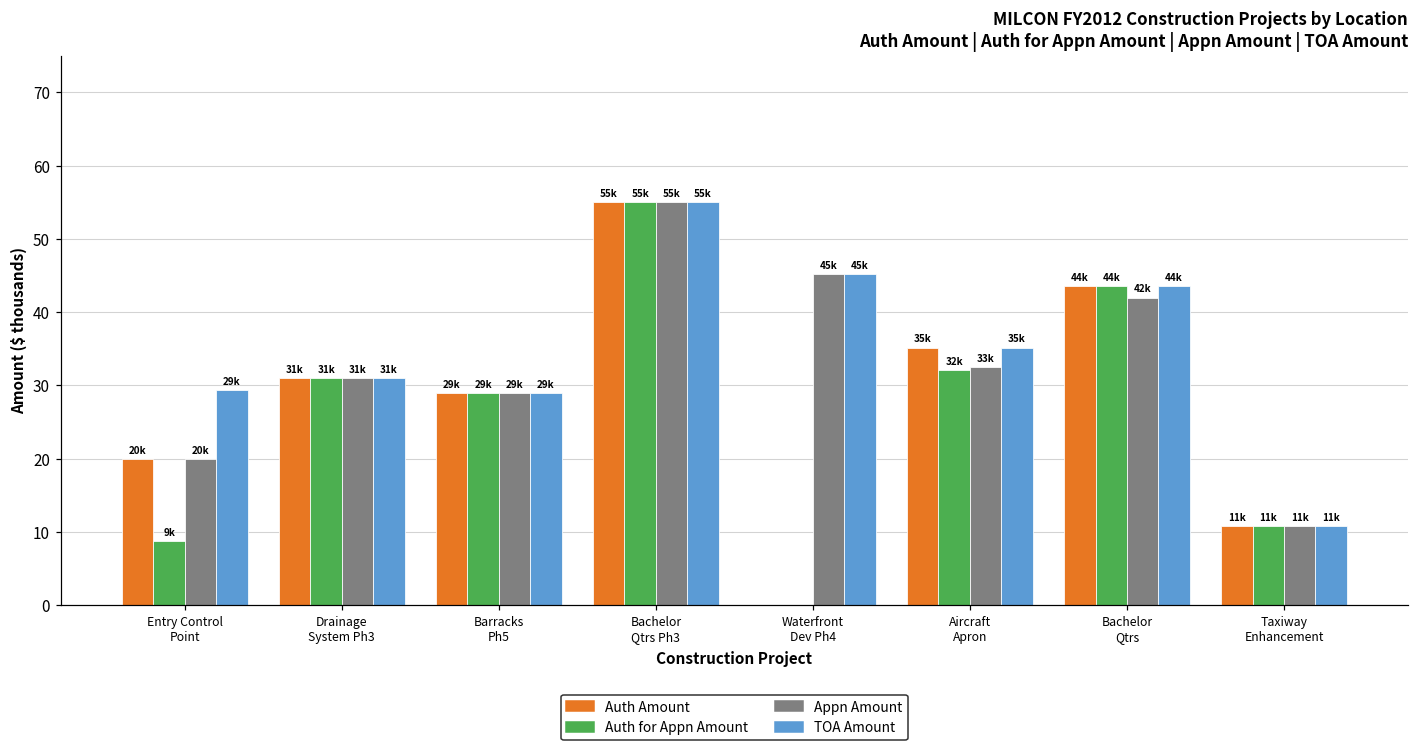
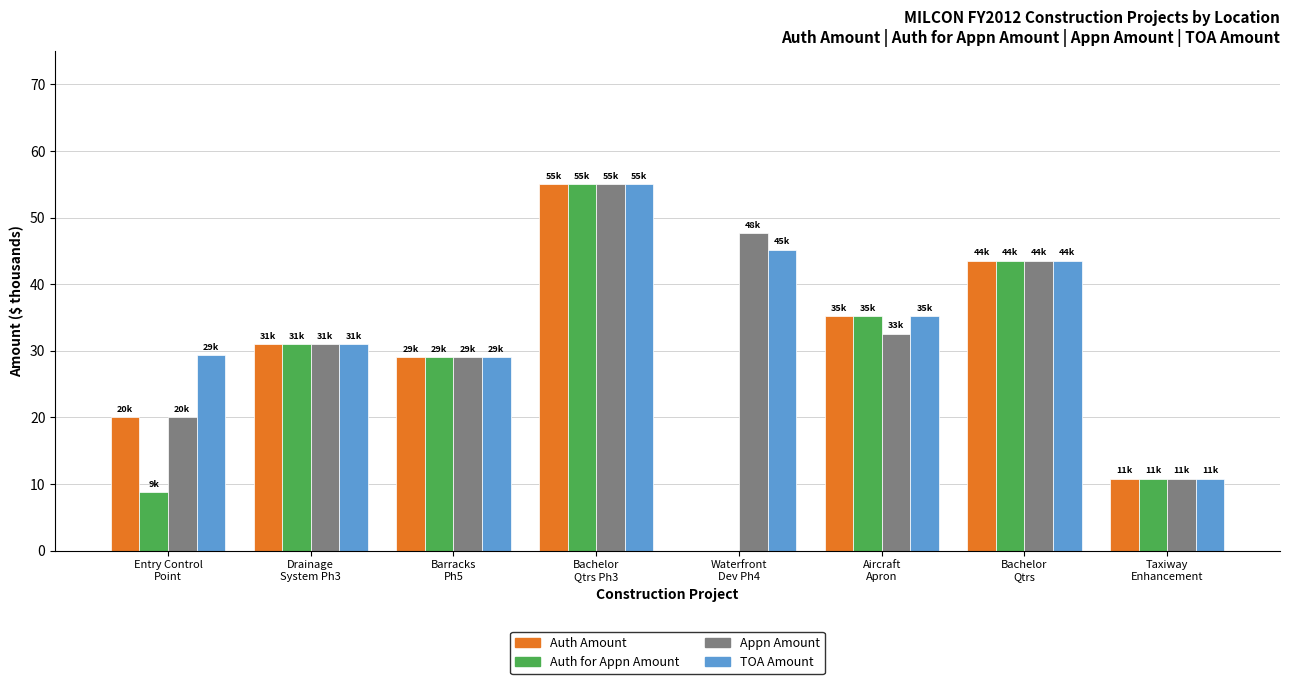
Appn Amount, Waterfront Dev Ph4: 45k -> 48k
Auth for Appn Amount, Aircraft Apron: 32k -> 35k
Appn Amount, Bachelor Qtrs: 42k -> 44k
